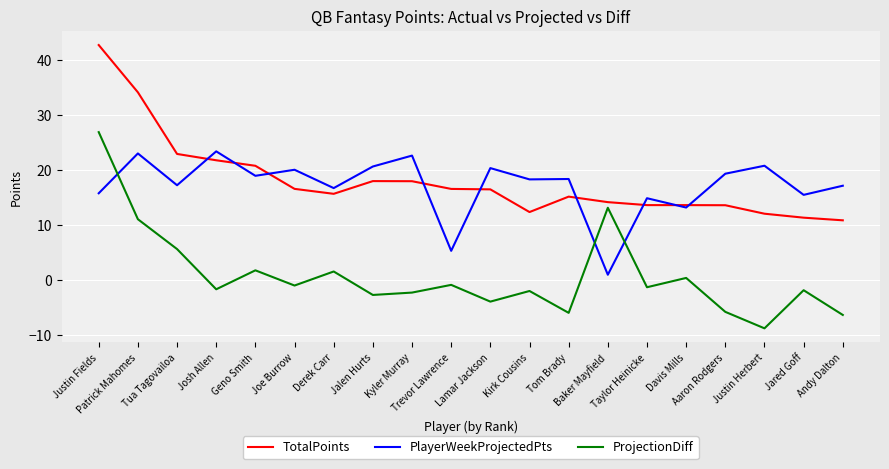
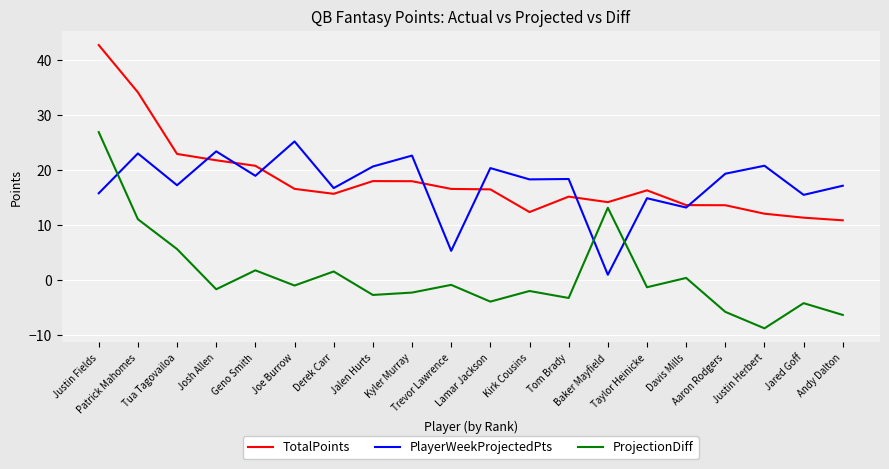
PlayerWeekProjectedPts, Joe Burrow: 20 -> 25
ProjectionDiff, Tom Brady: -6 -> -3
TotalPoints, Taylor Heinicke: 14 -> 16
ProjectionDiff, Jared Goff: -2 -> -4
